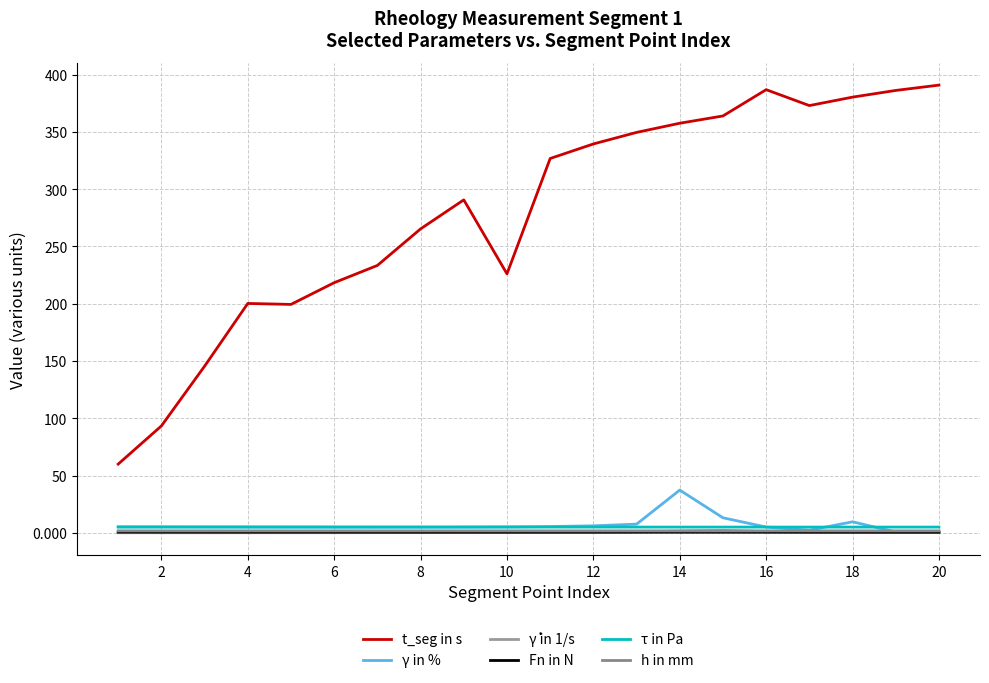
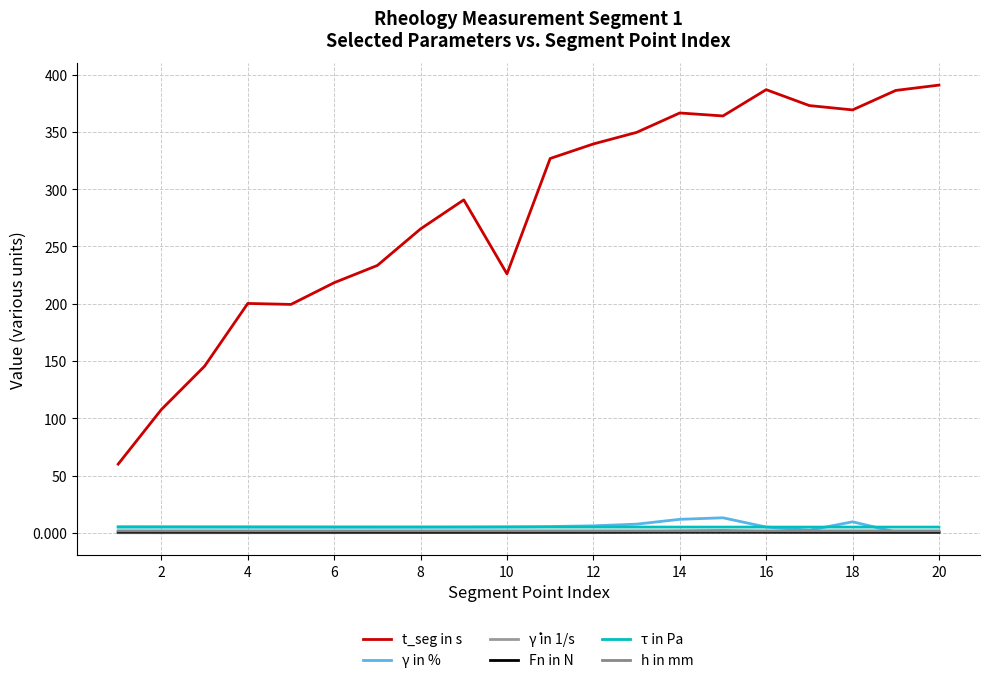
t_seg in s, 2: 93 -> 108
t_seg in s, 14: 358 -> 367
γ in %, 14: 37 -> 12
t_seg in s, 18: 380 -> 369
